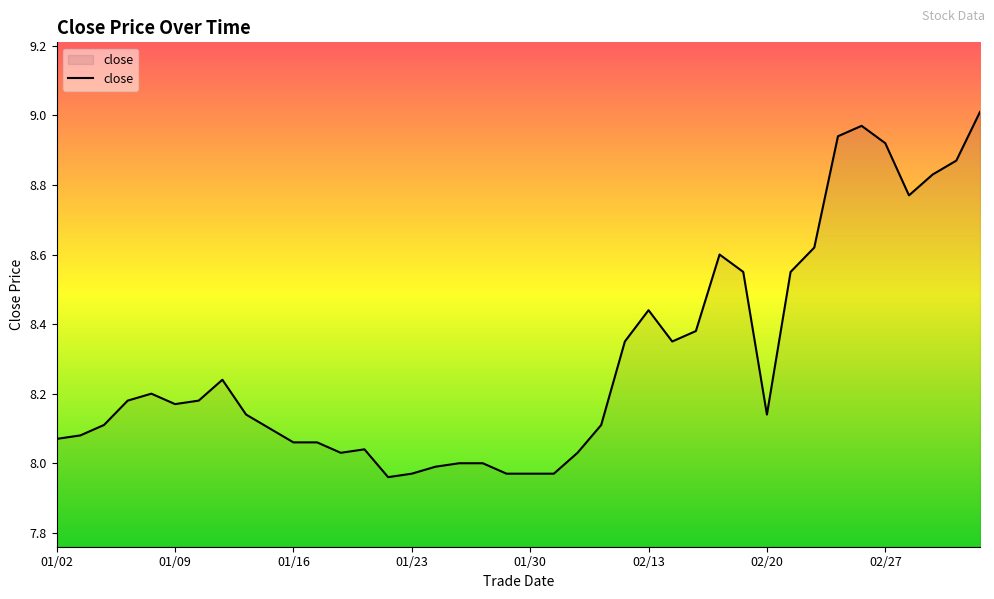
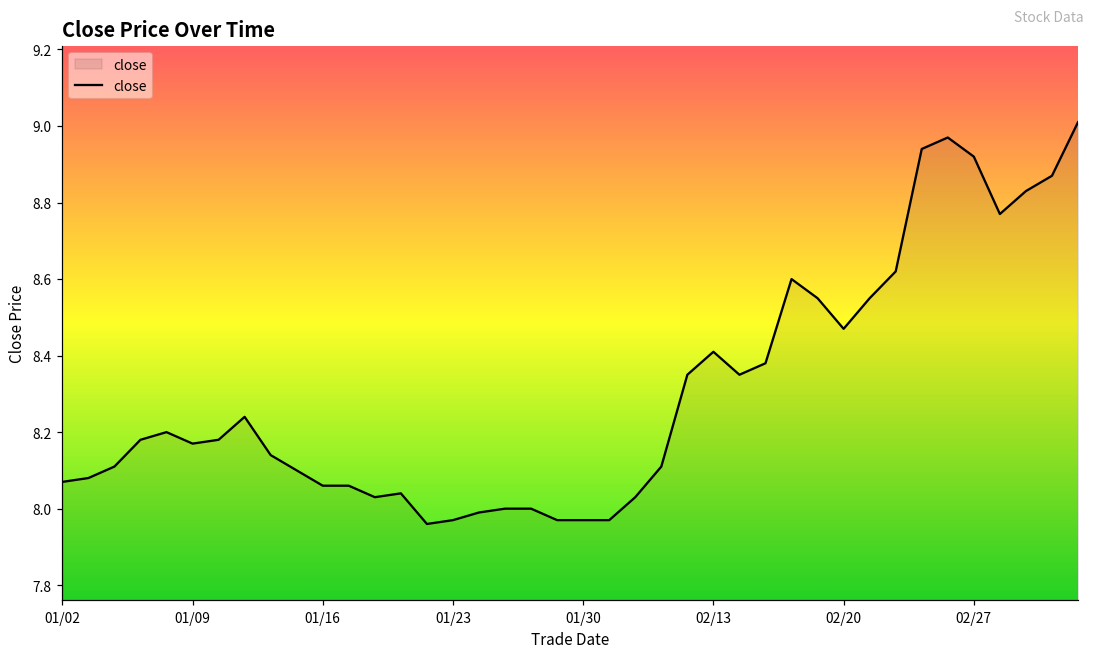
02/13: 8.44 -> 8.41
02/20: 8.14 -> 8.47
